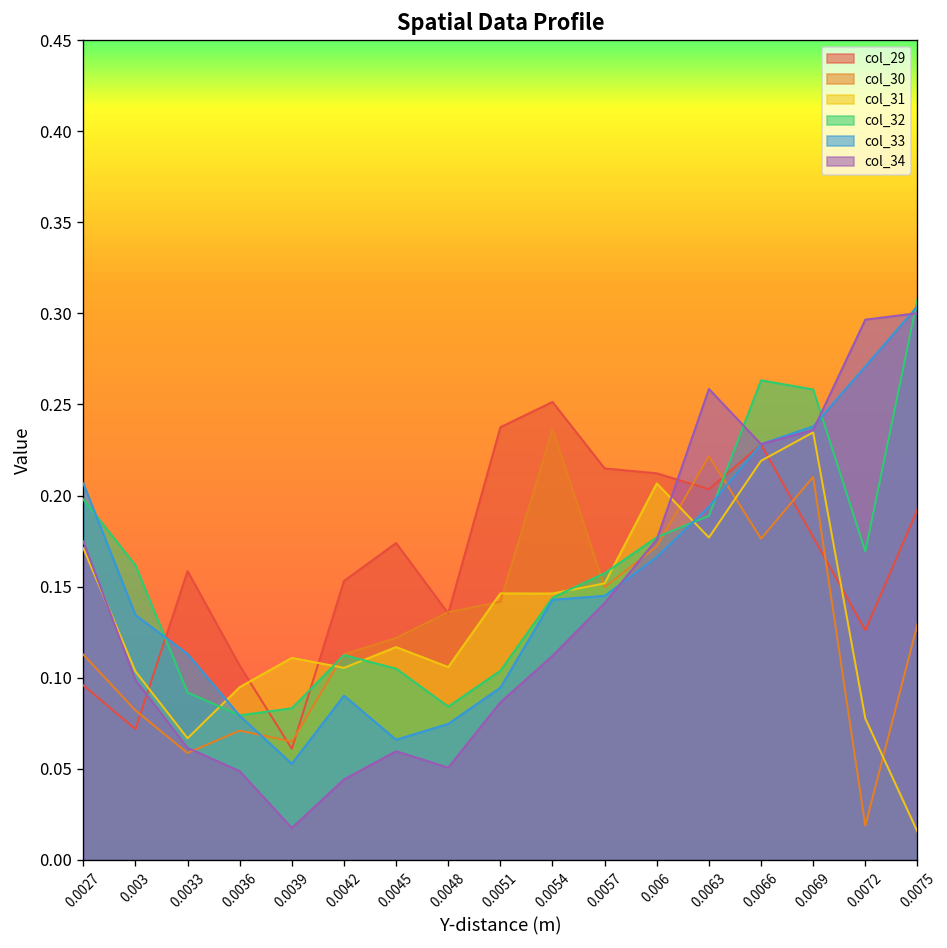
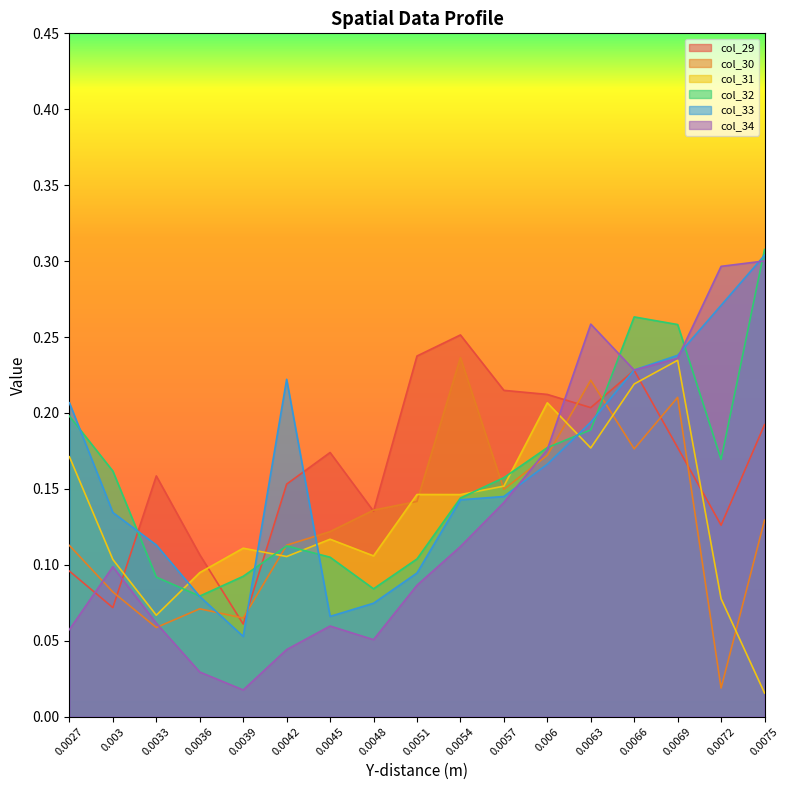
col_34, 0.0027: 0.175 -> 0.057
col_34, 0.0036: 0.049 -> 0.029
col_32, 0.0039: 0.083 -> 0.092
col_33, 0.0042: 0.090 -> 0.222
